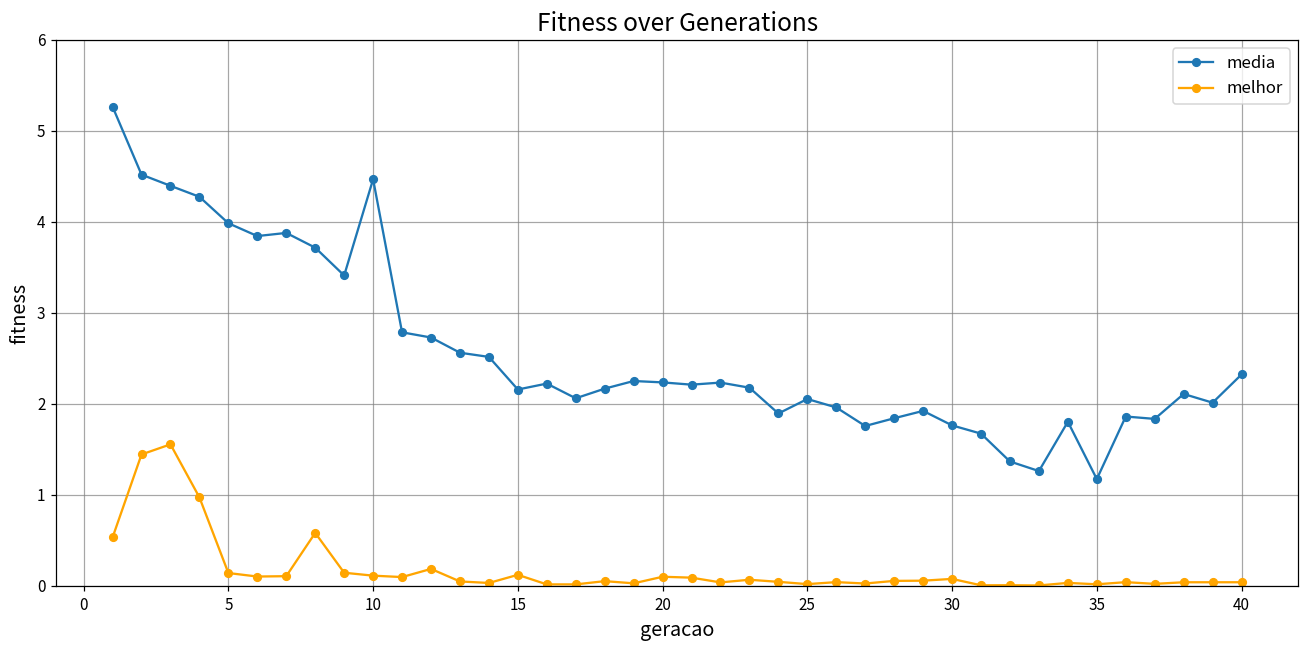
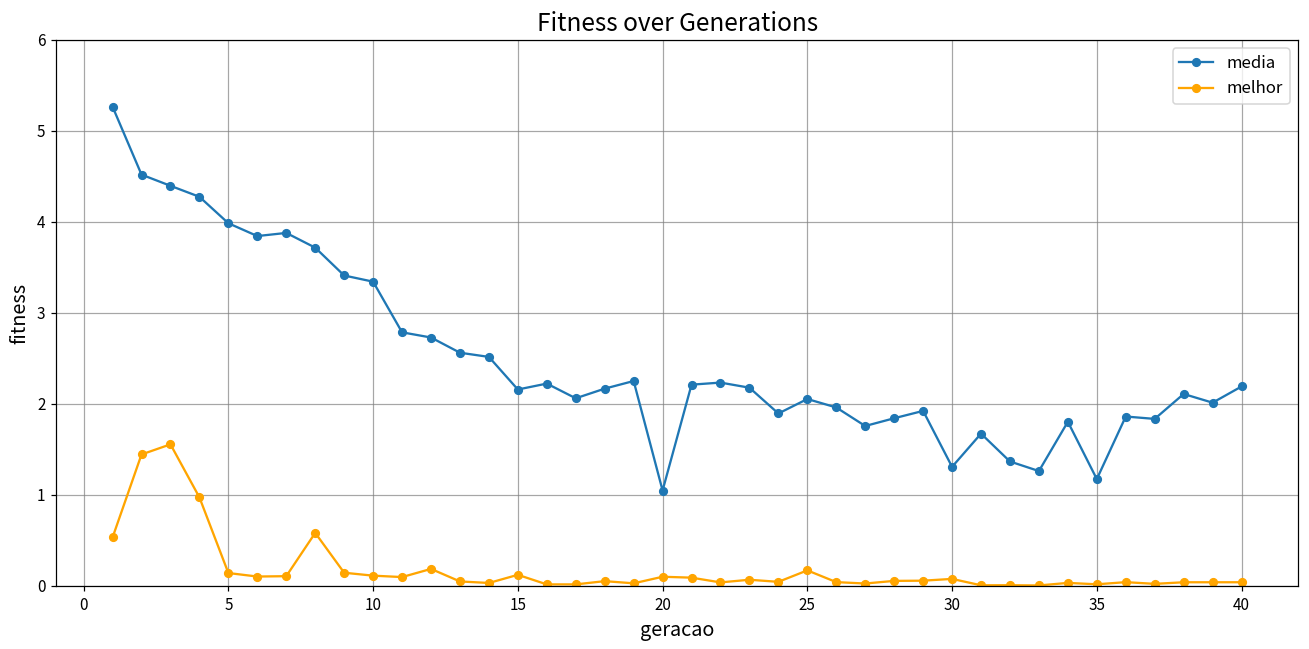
media, 10: 4.5 -> 3.3
media, 20: 2.2 -> 1.0
melhor, 25: 0.0 -> 0.2
media, 30: 1.8 -> 1.3
media, 40: 2.3 -> 2.2
